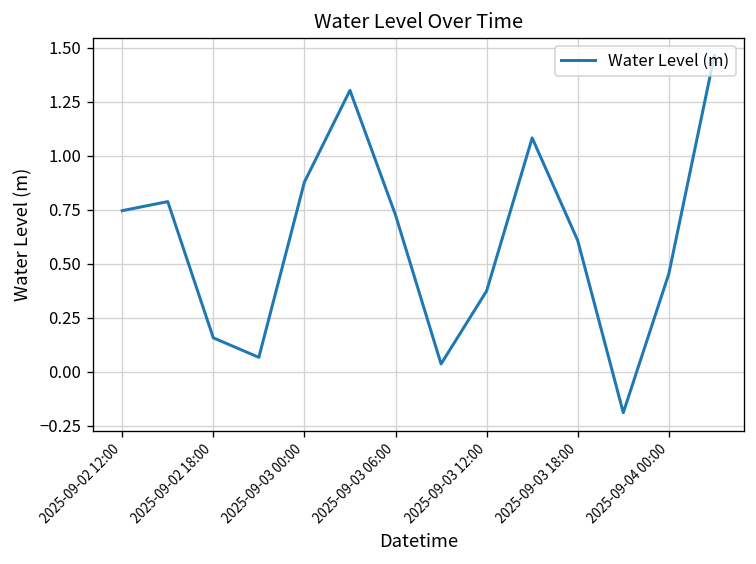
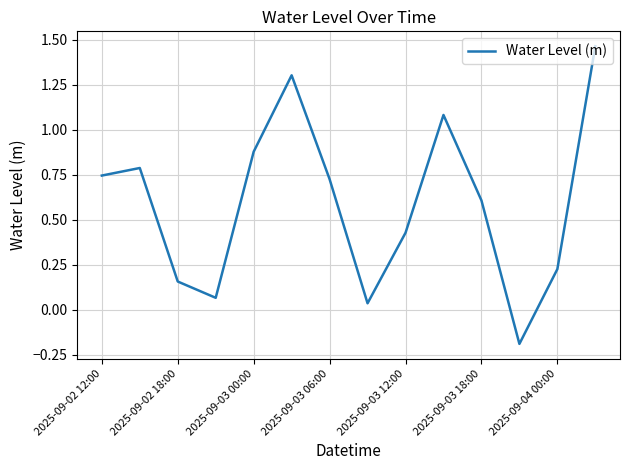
2025-09-03 12:00: 0.37 -> 0.43
2025-09-04 00:00: 0.45 -> 0.23
